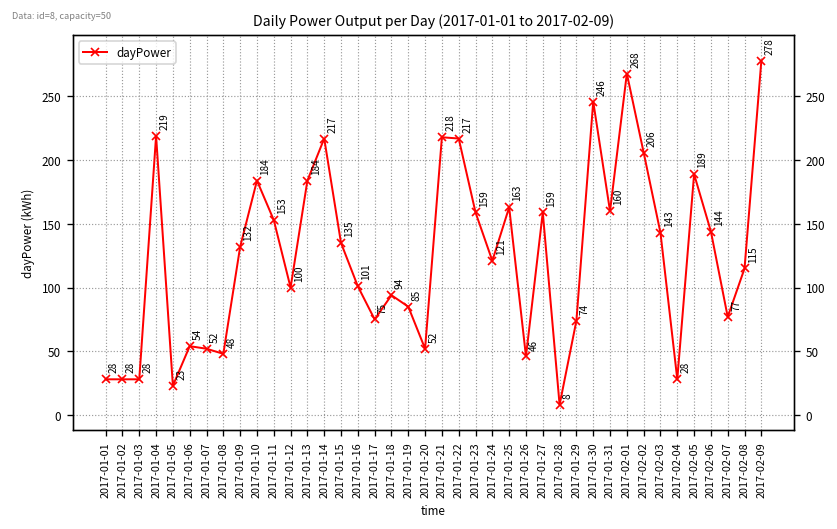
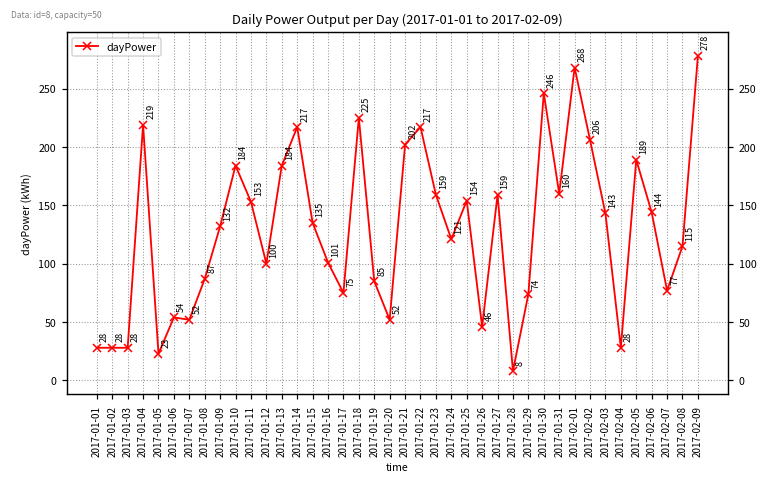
2017-01-08: 48 -> 87
2017-01-18: 94 -> 225
2017-01-21: 218 -> 202
2017-01-25: 163 -> 154
